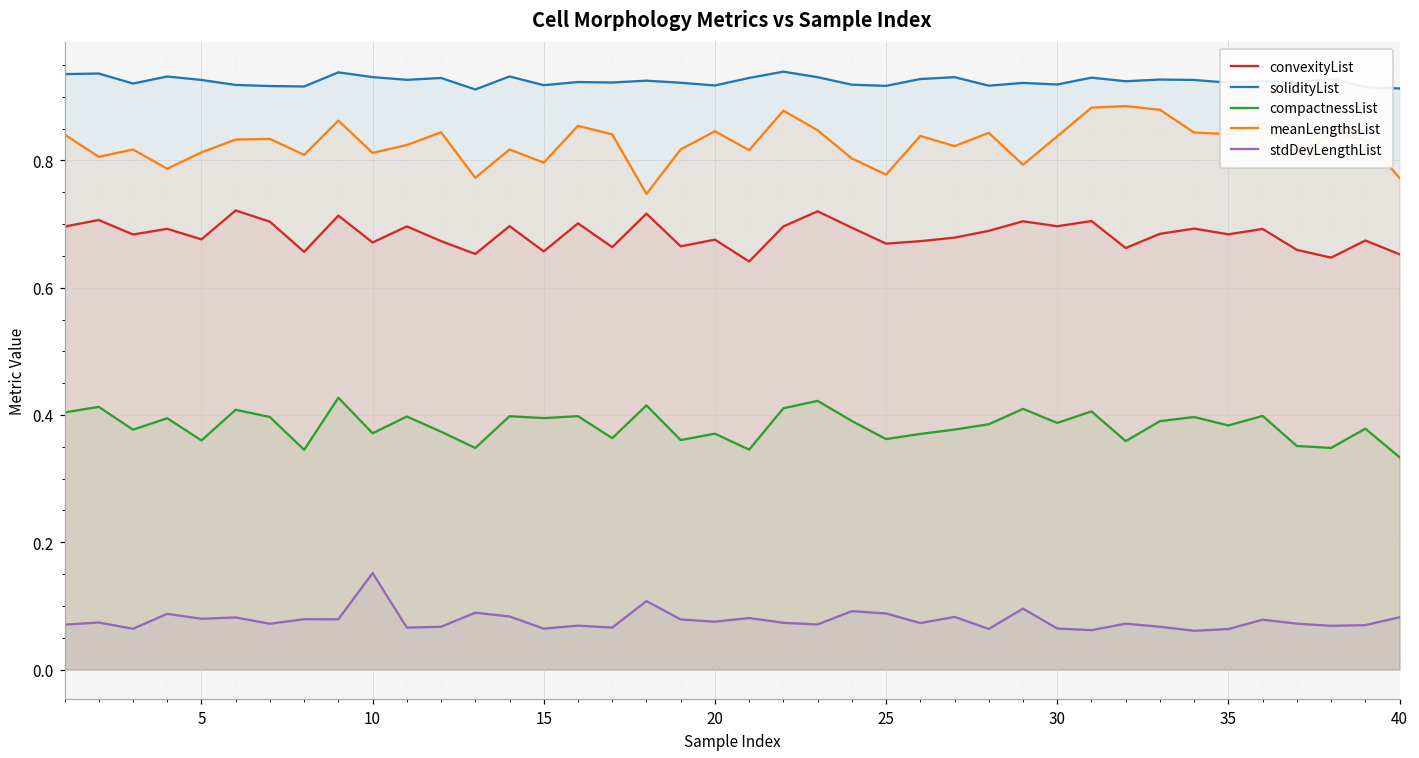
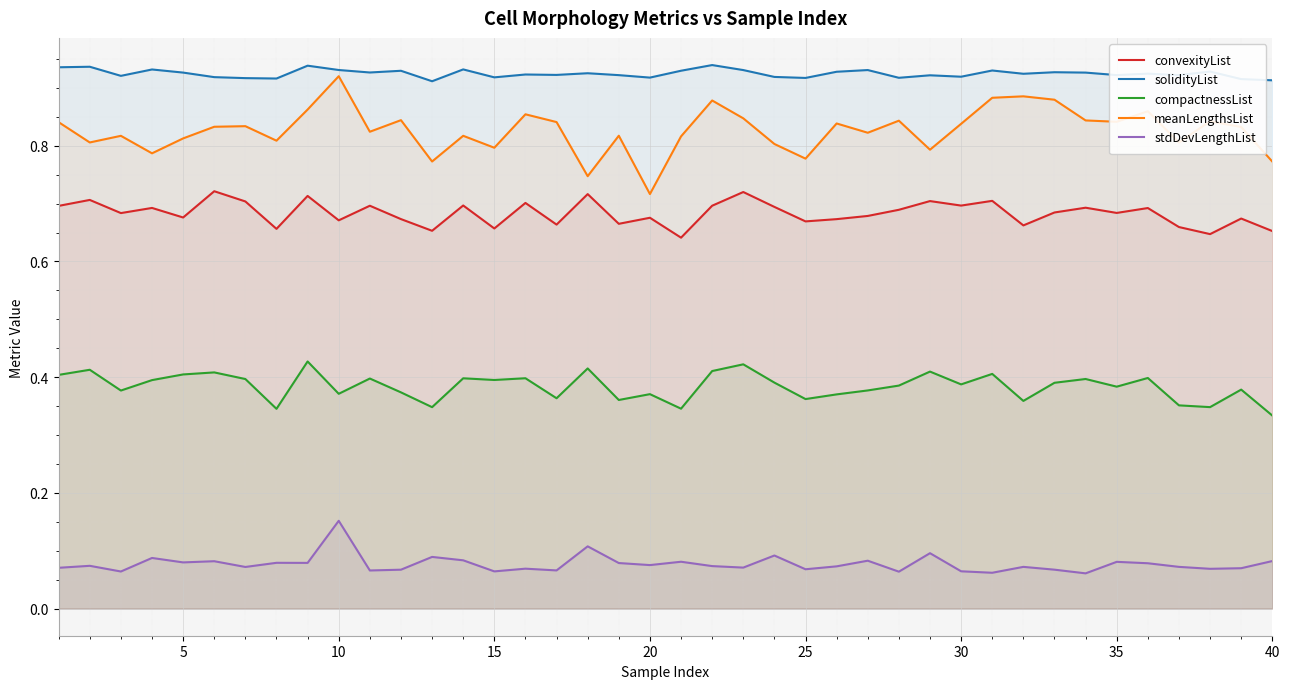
compactnessList, 5: 0.36 -> 0.40
meanLengthsList, 10: 0.81 -> 0.92
meanLengthsList, 20: 0.85 -> 0.72
stdDevLengthList, 25: 0.09 -> 0.07
stdDevLengthList, 35: 0.06 -> 0.08
